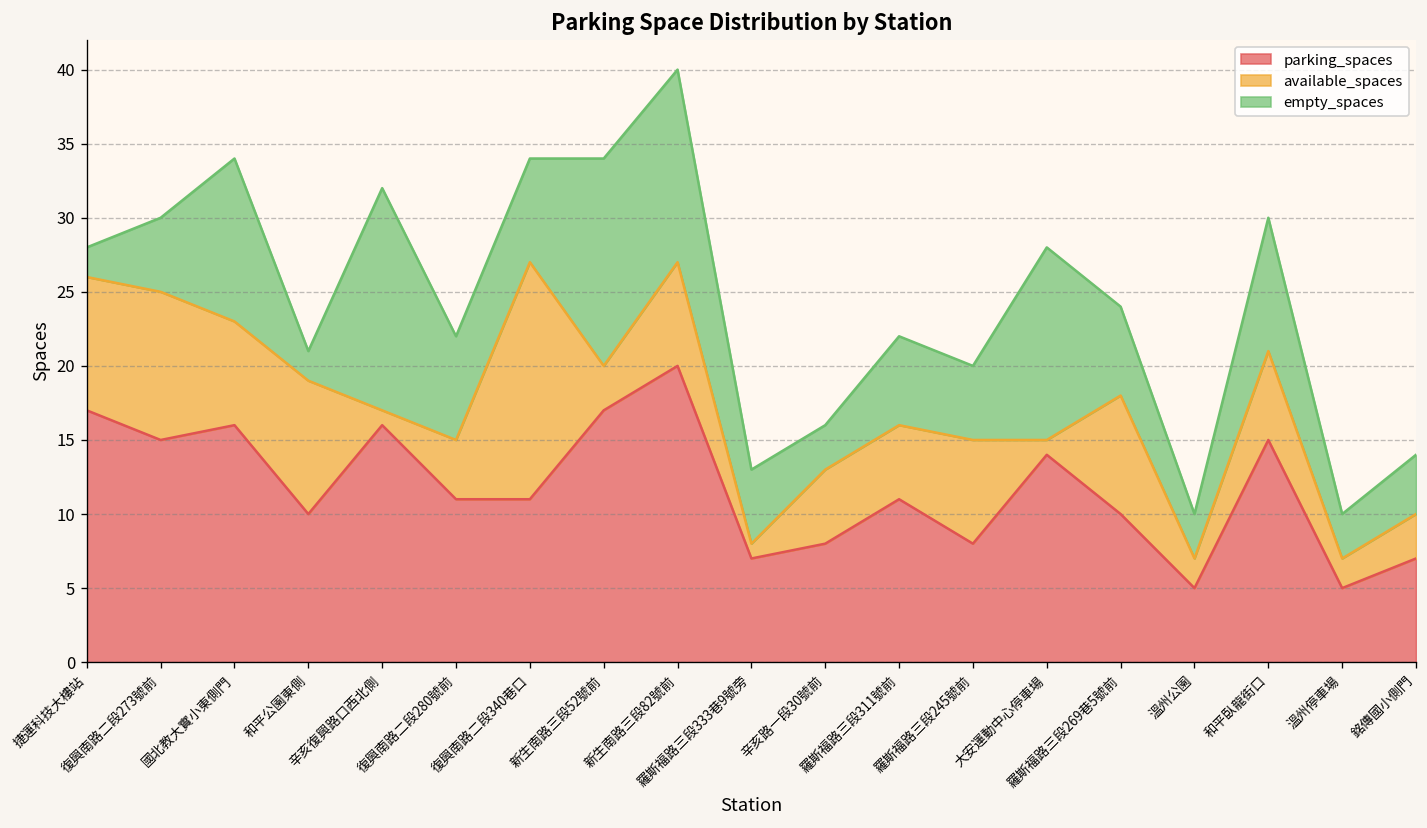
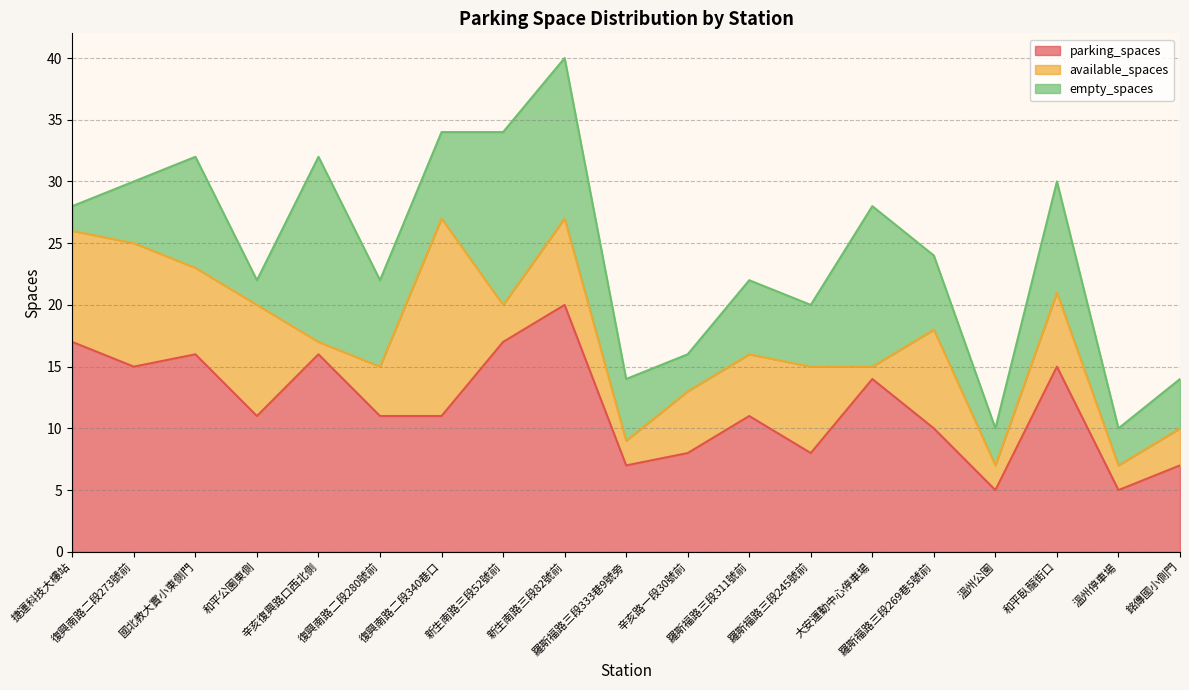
empty_spaces, 國北教大實小東側門: 11 -> 9
parking_spaces, 和平公園東側: 10 -> 11
available_spaces, 羅斯福路三段333巷9號旁: 1 -> 2
